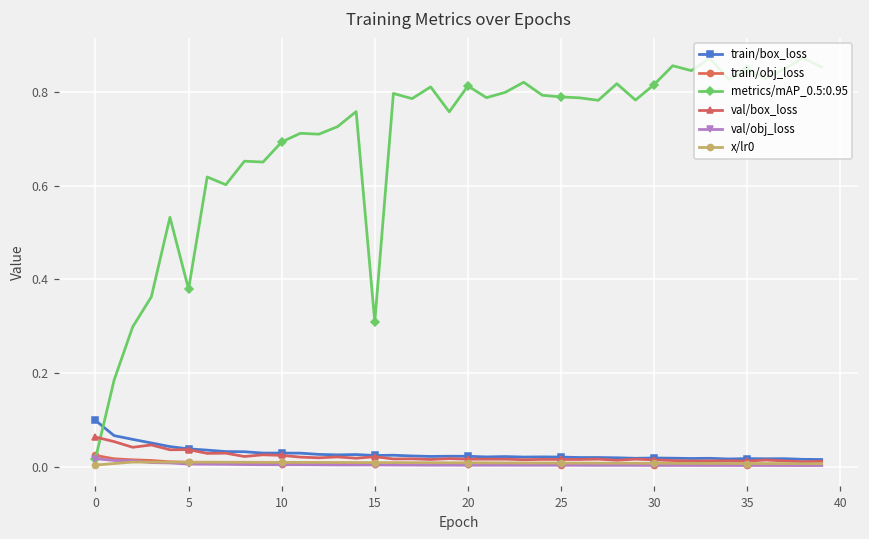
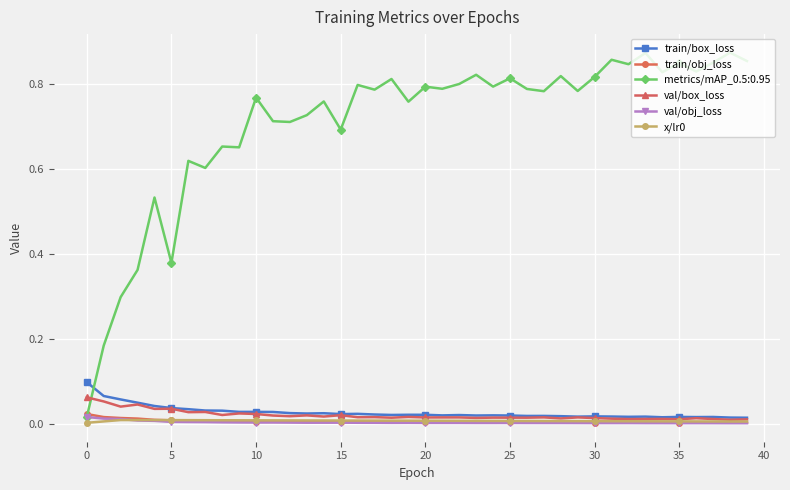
metrics/mAP_0.5:0.95, 10: 0.69 -> 0.77
metrics/mAP_0.5:0.95, 15: 0.31 -> 0.69
metrics/mAP_0.5:0.95, 20: 0.81 -> 0.79
metrics/mAP_0.5:0.95, 25: 0.79 -> 0.81
